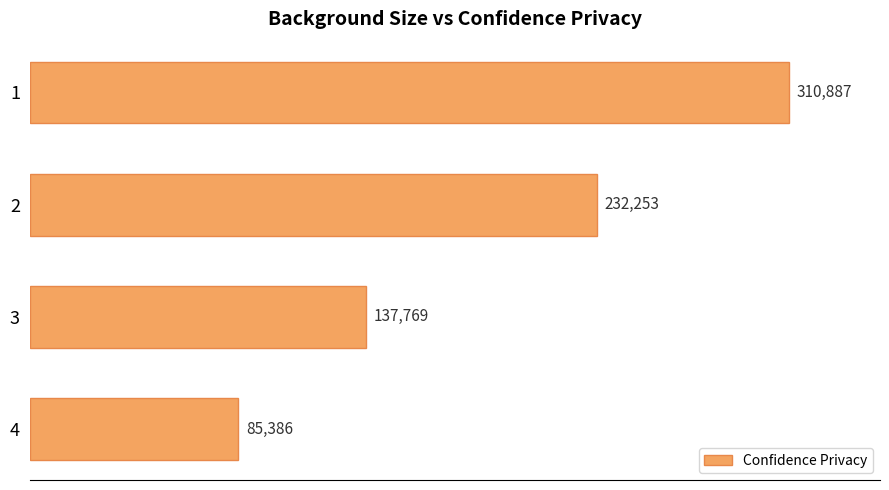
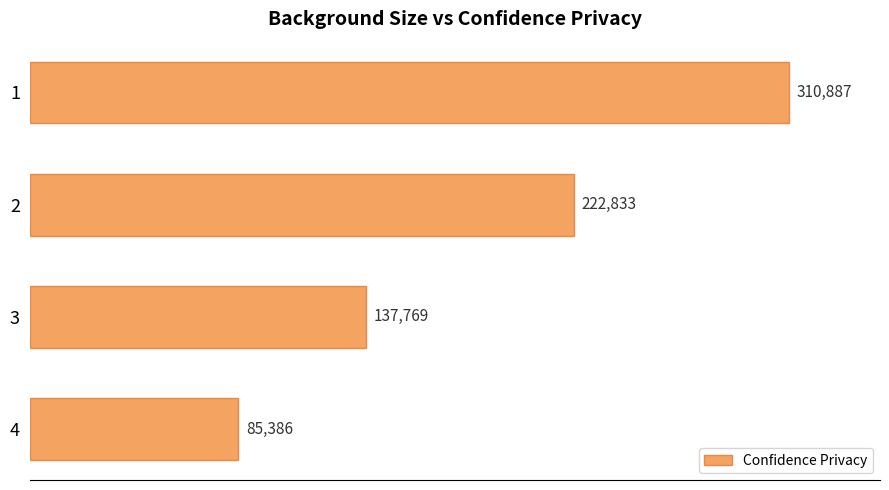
2: 232,253 -> 222,833
